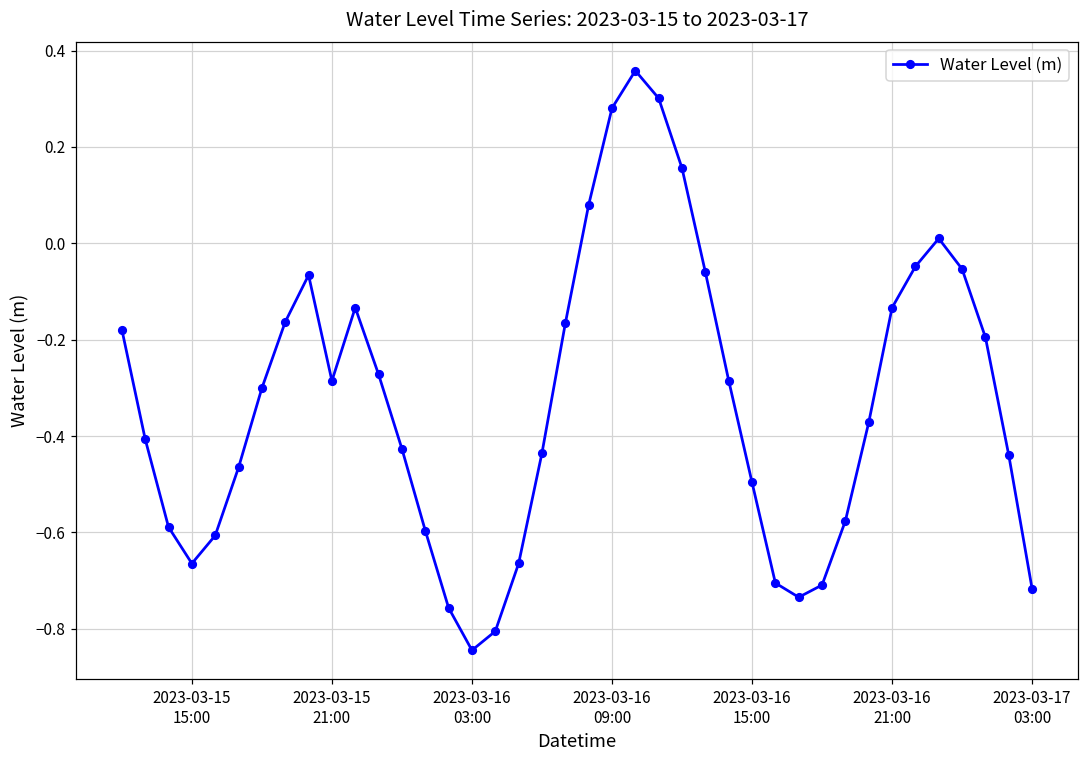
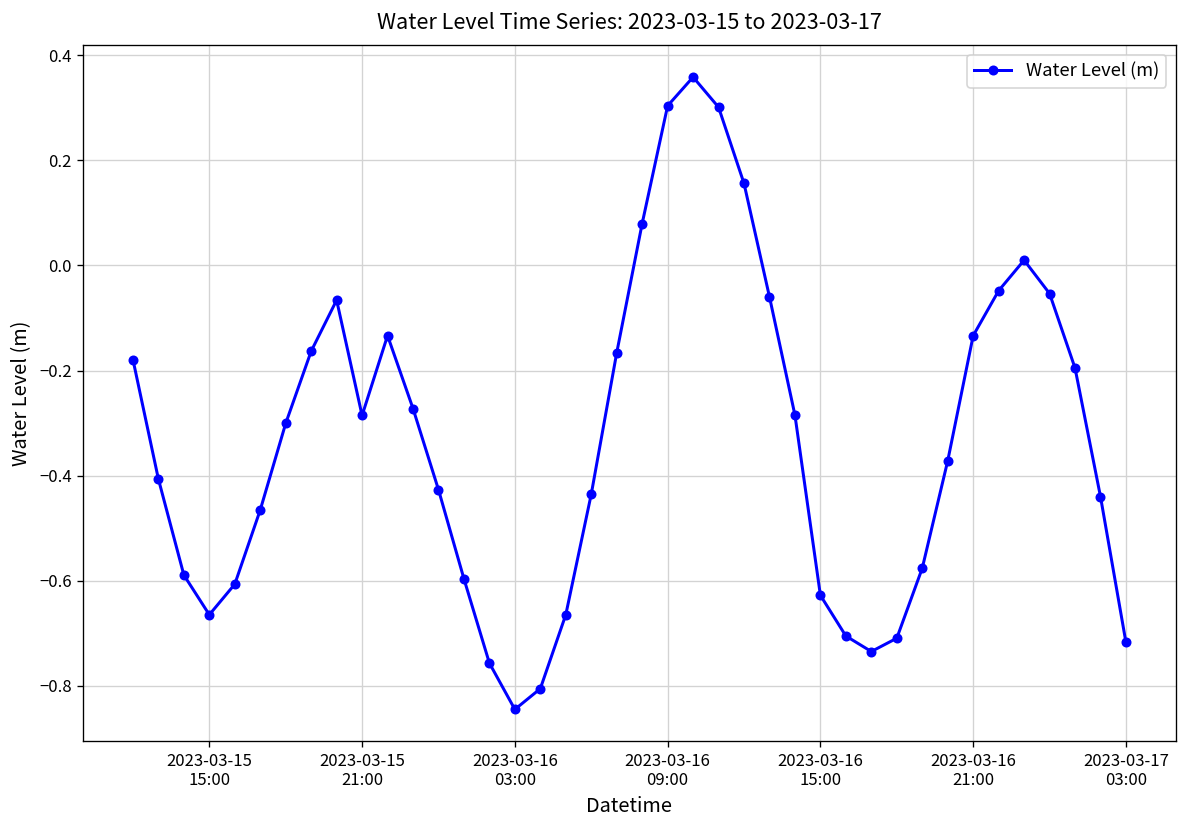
2023-03-16 09:00: 0.28 -> 0.30
2023-03-16 15:00: -0.50 -> -0.63
